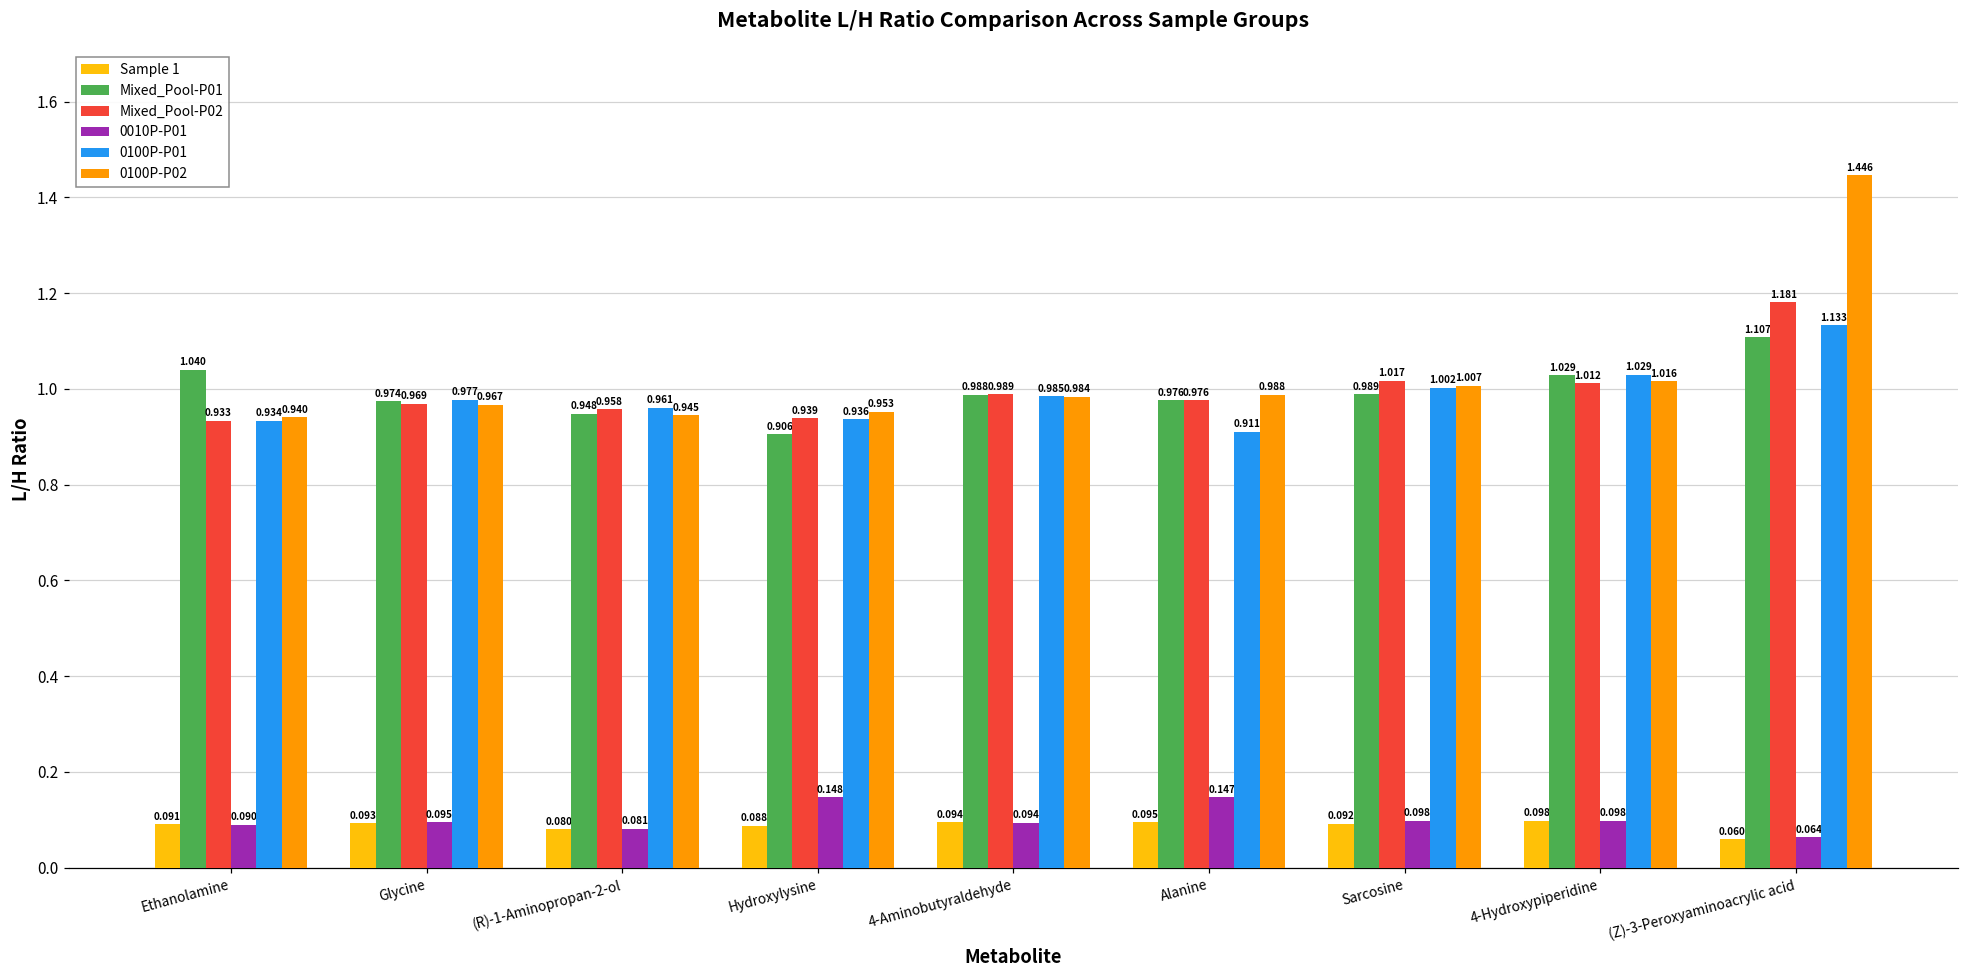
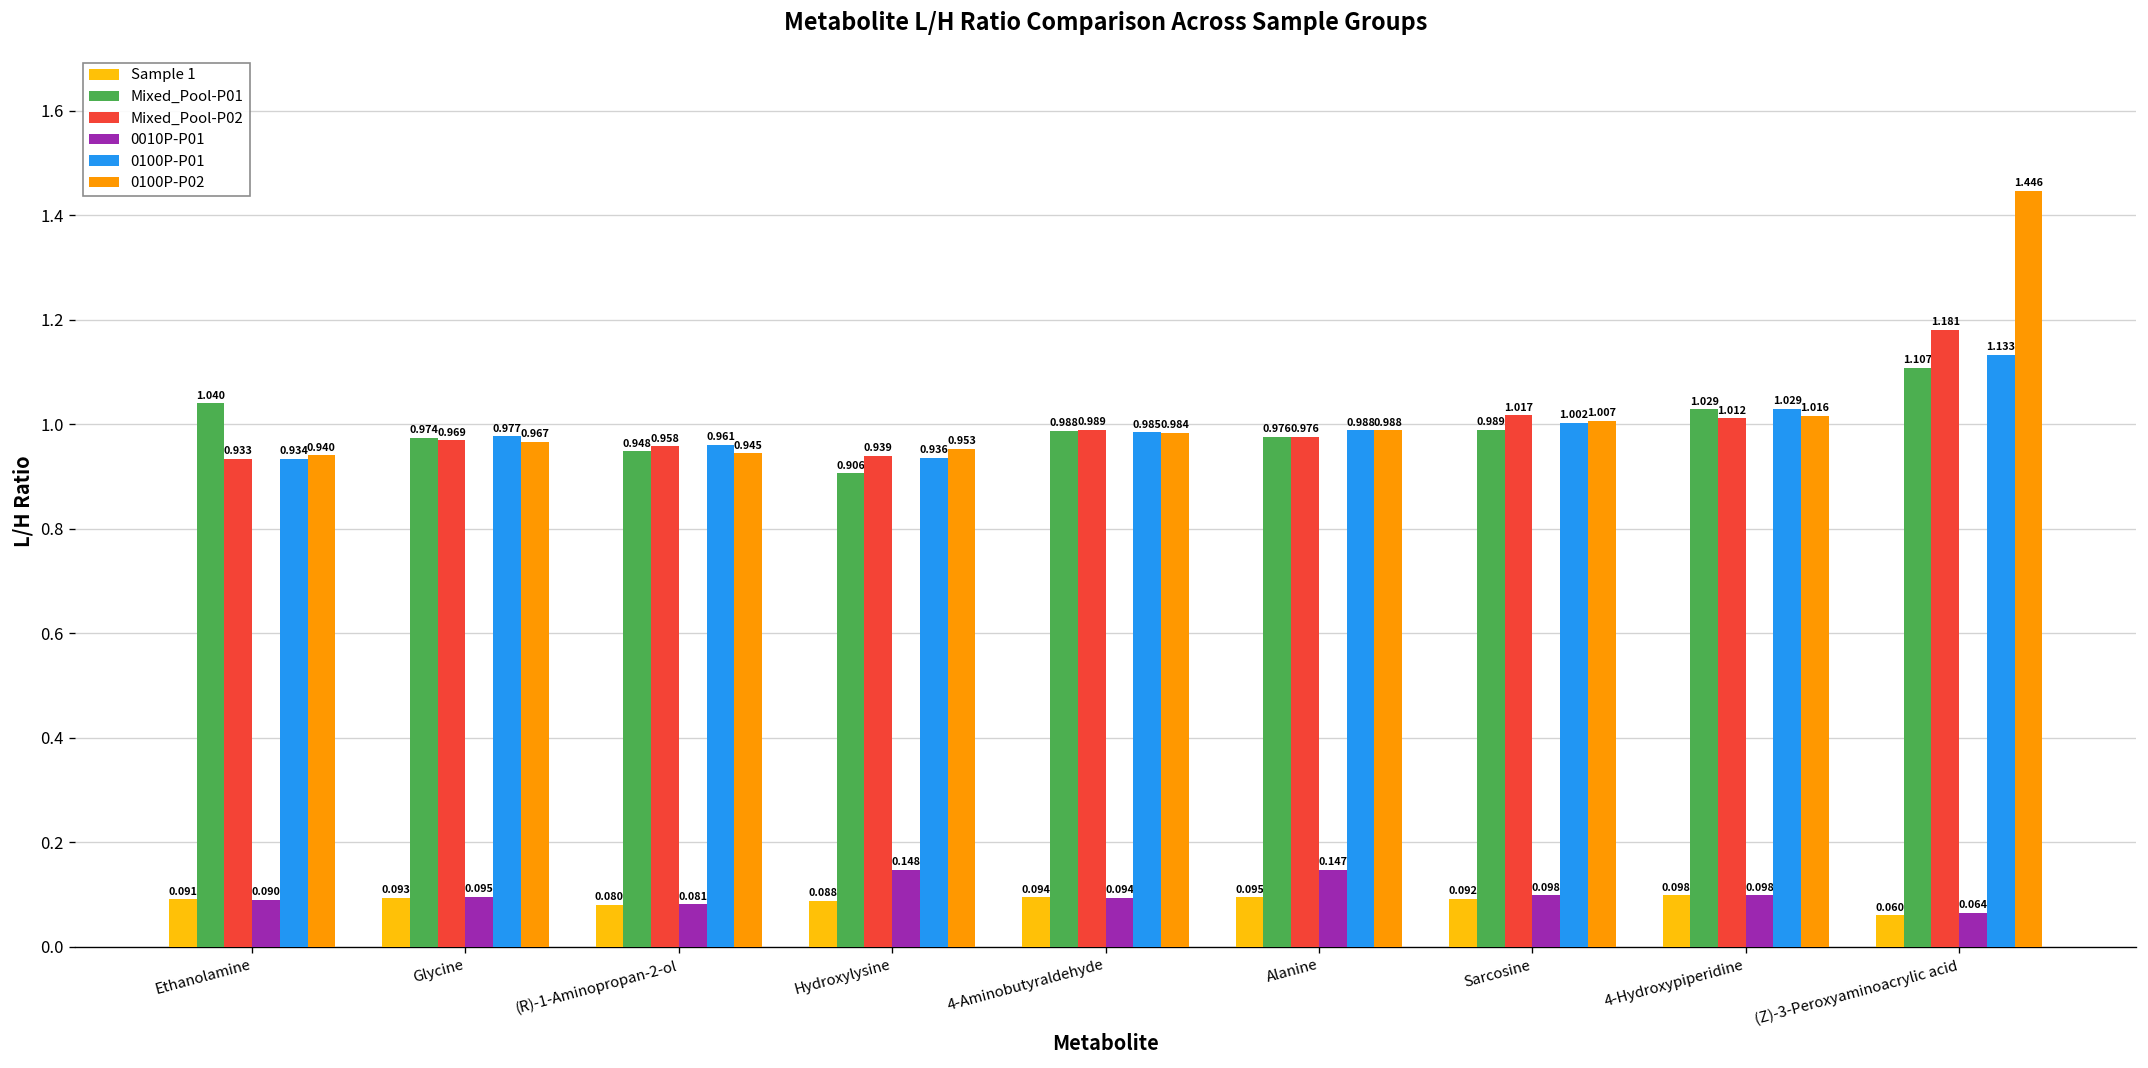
0100P-P01, Alanine: 0.911 -> 0.988
